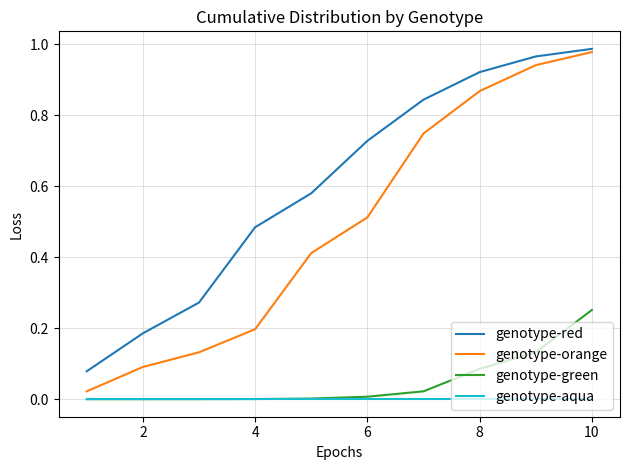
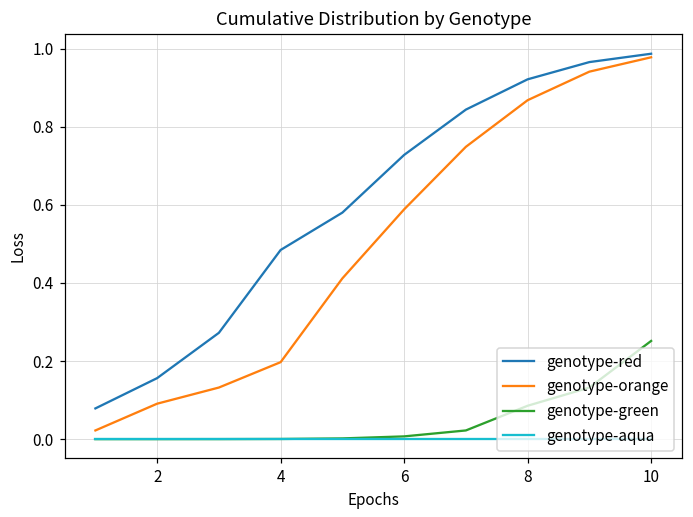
genotype-red, 2: 0.19 -> 0.16
genotype-orange, 6: 0.51 -> 0.59
